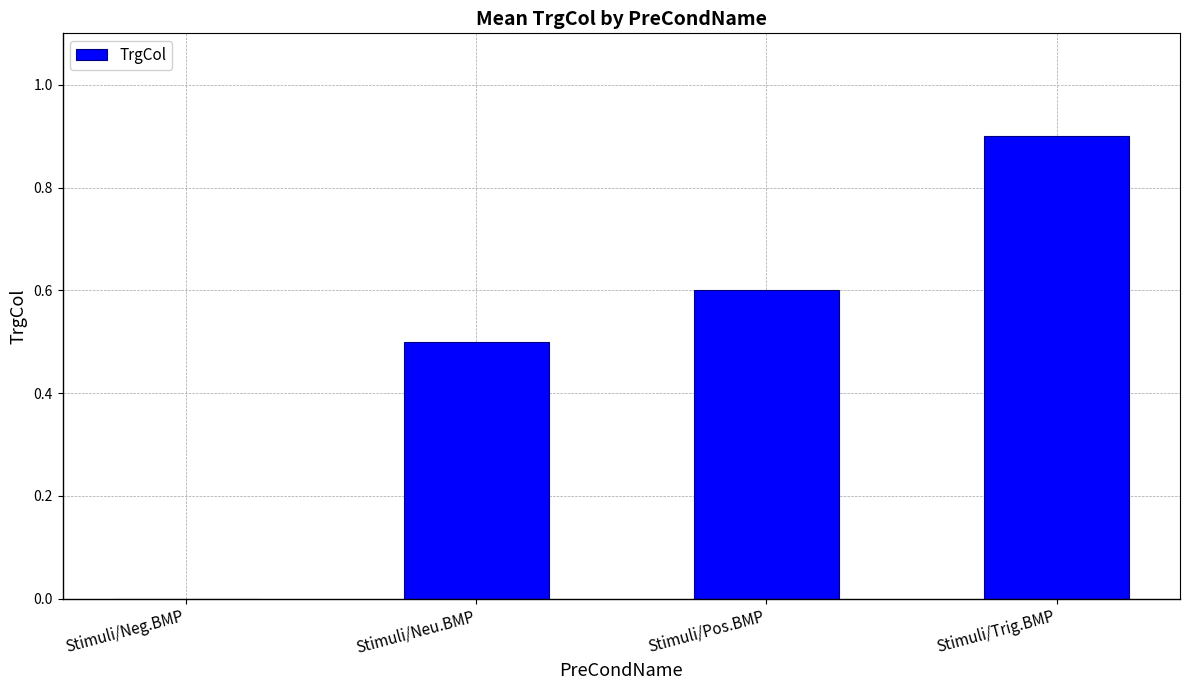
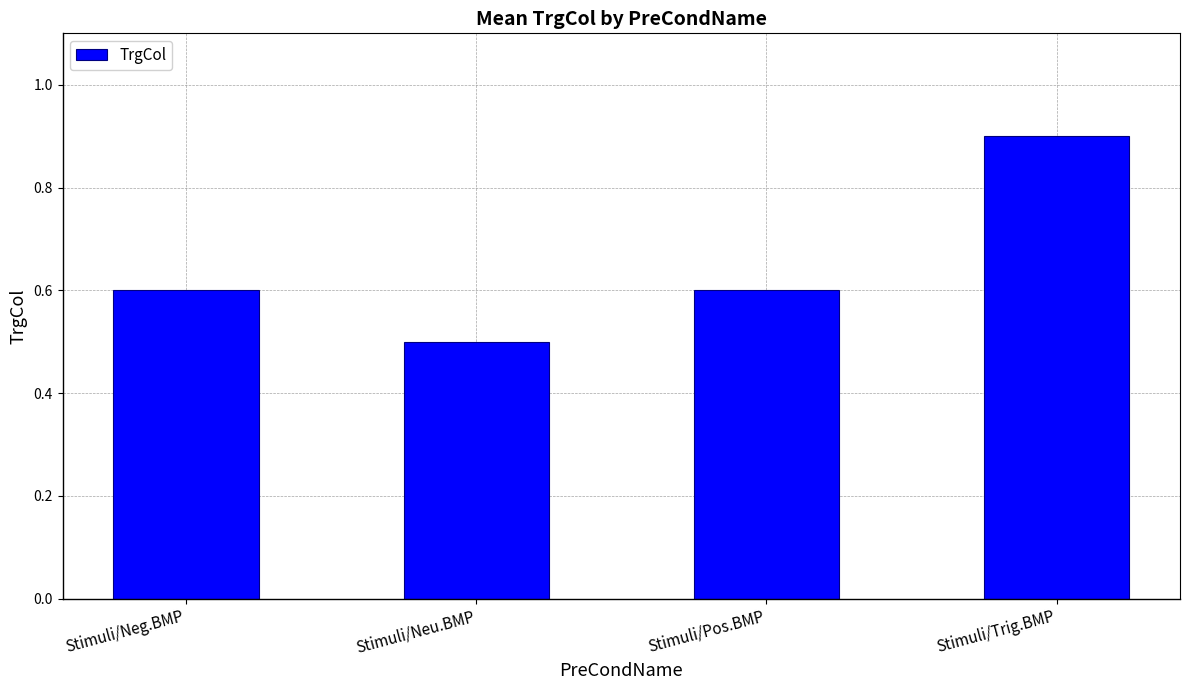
Stimuli/Neg.BMP: 0.0 -> 0.6
